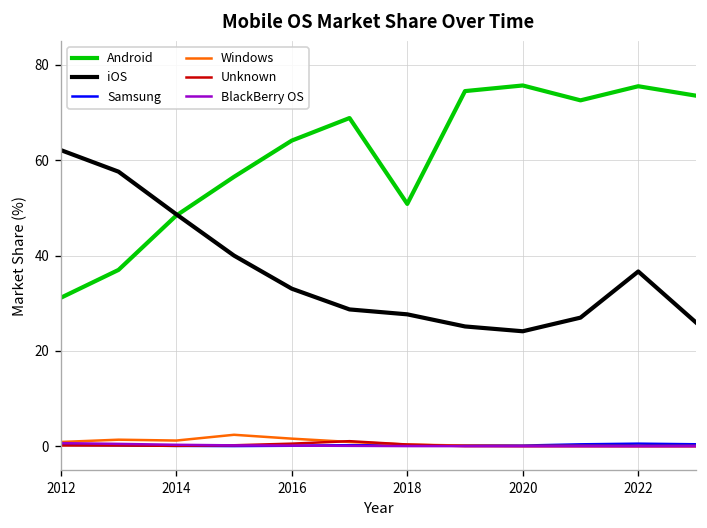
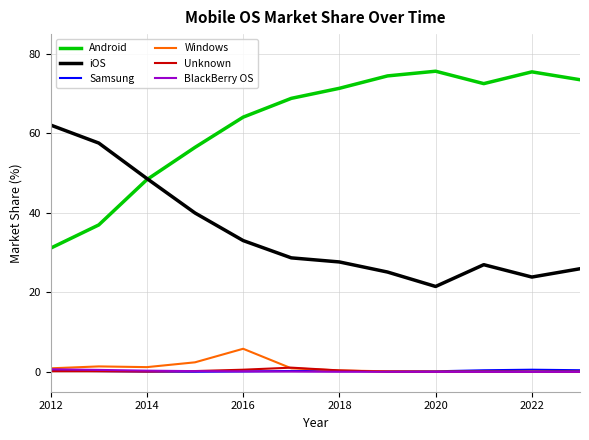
Windows, 2016: 2 -> 6
Android, 2018: 51 -> 71
iOS, 2020: 24 -> 21
iOS, 2022: 37 -> 24
